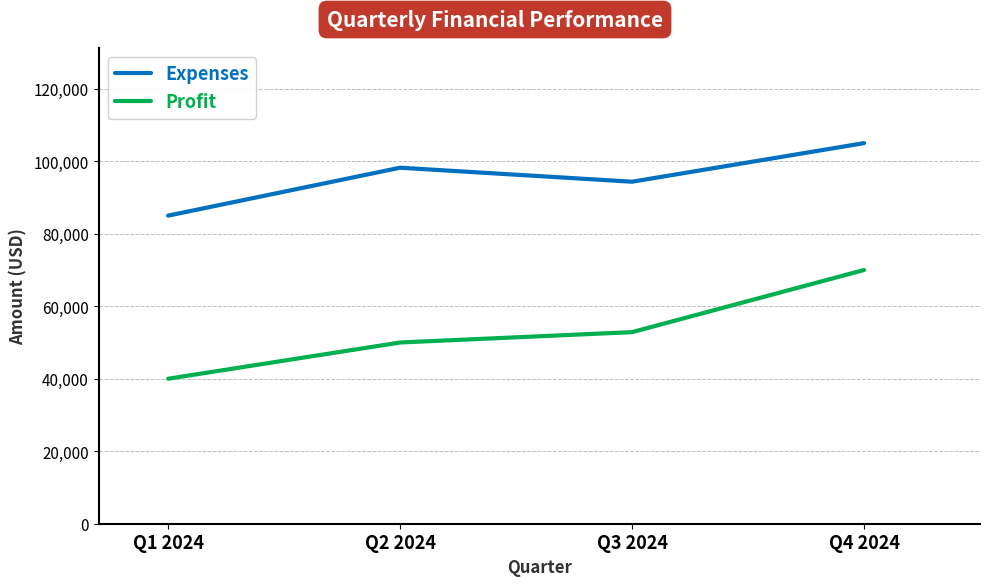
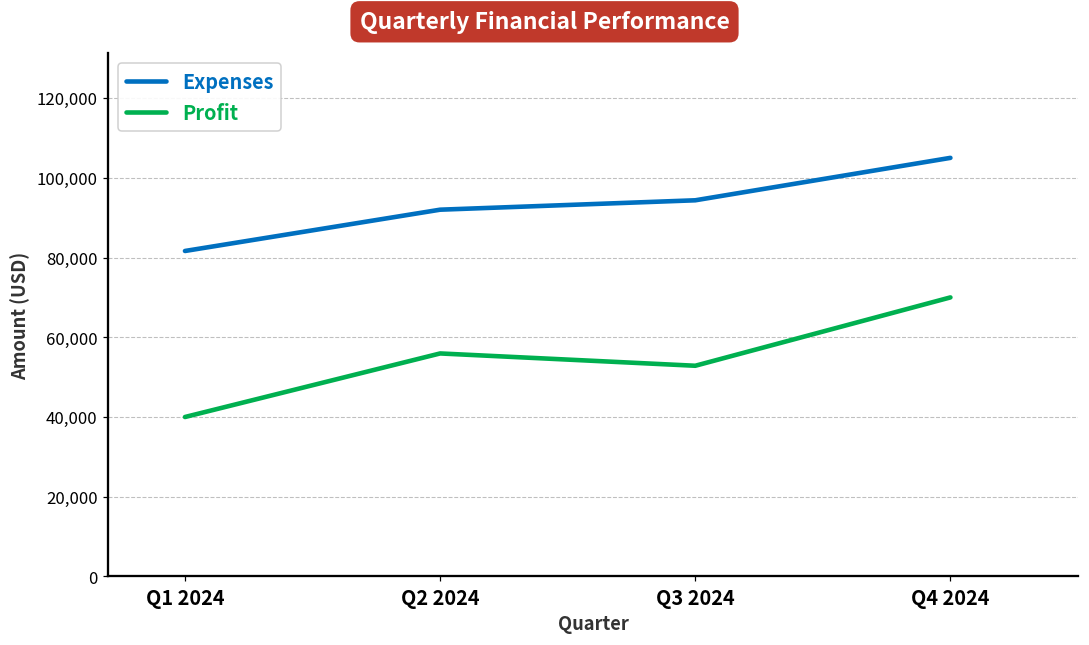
Expenses, Q1 2024: 85,000 -> 82,000
Expenses, Q2 2024: 98,000 -> 92,000
Profit, Q2 2024: 50,000 -> 56,000
